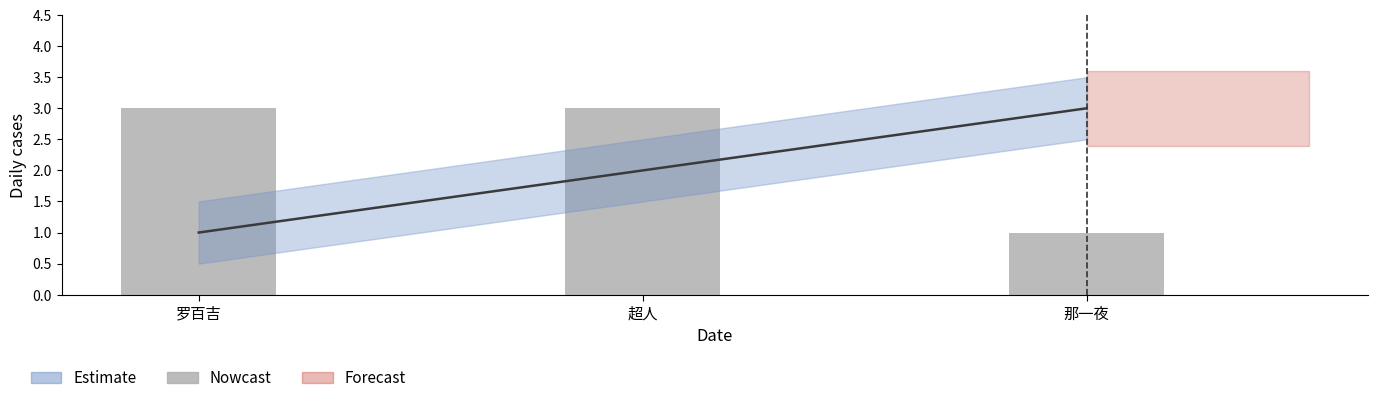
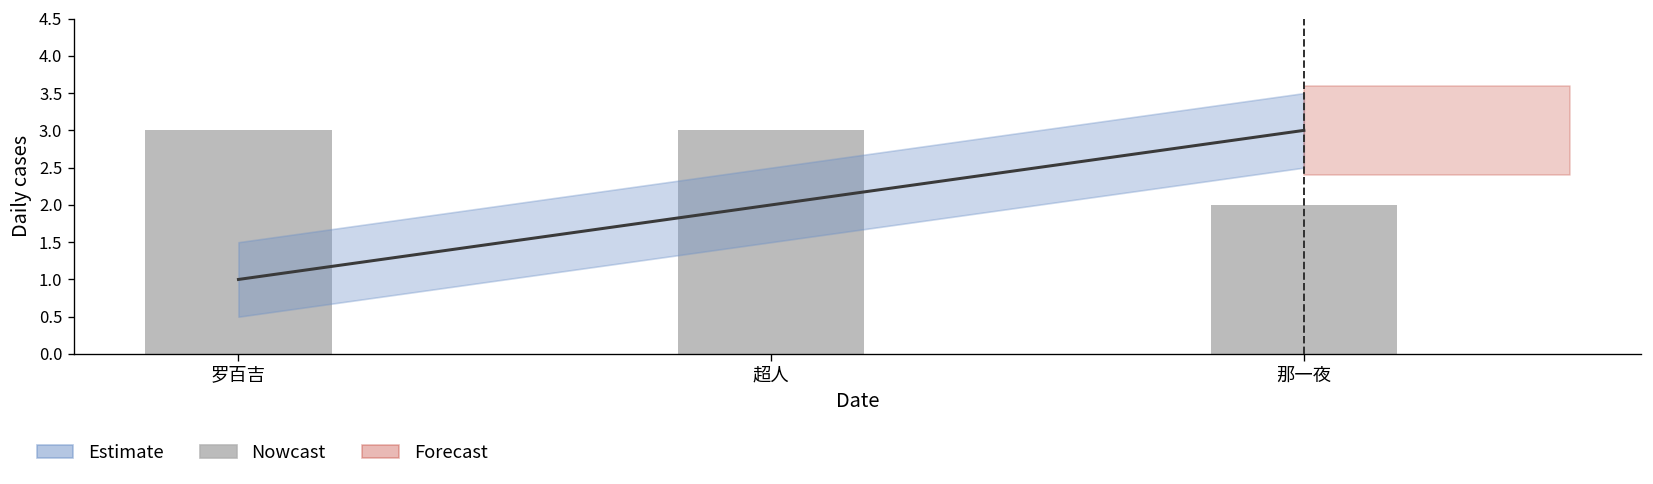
Nowcast, 那一夜: 1 -> 2
